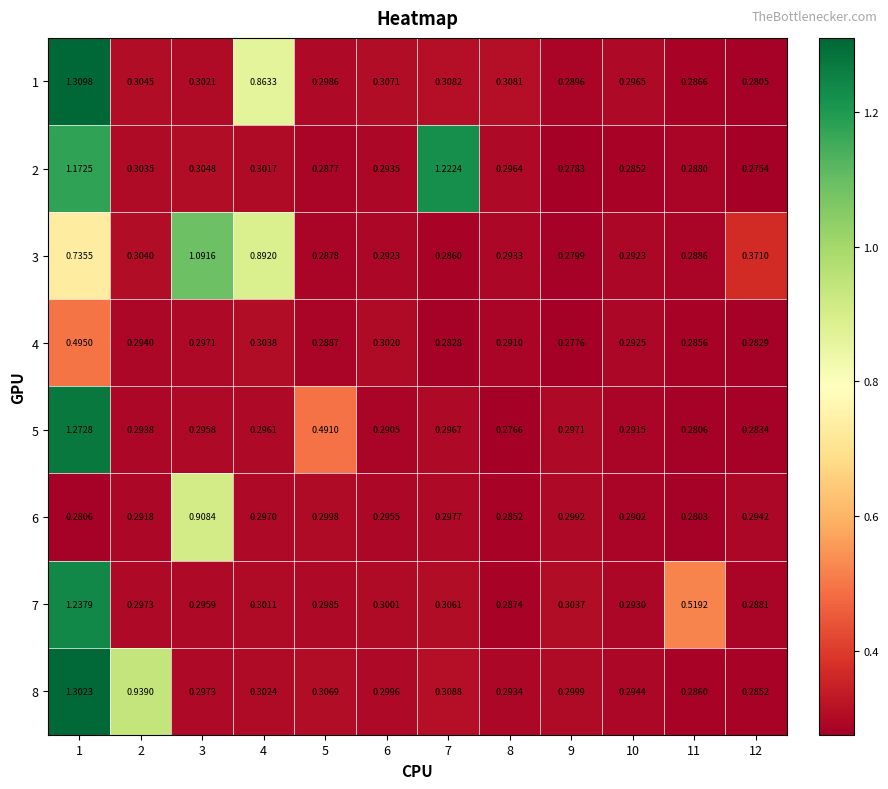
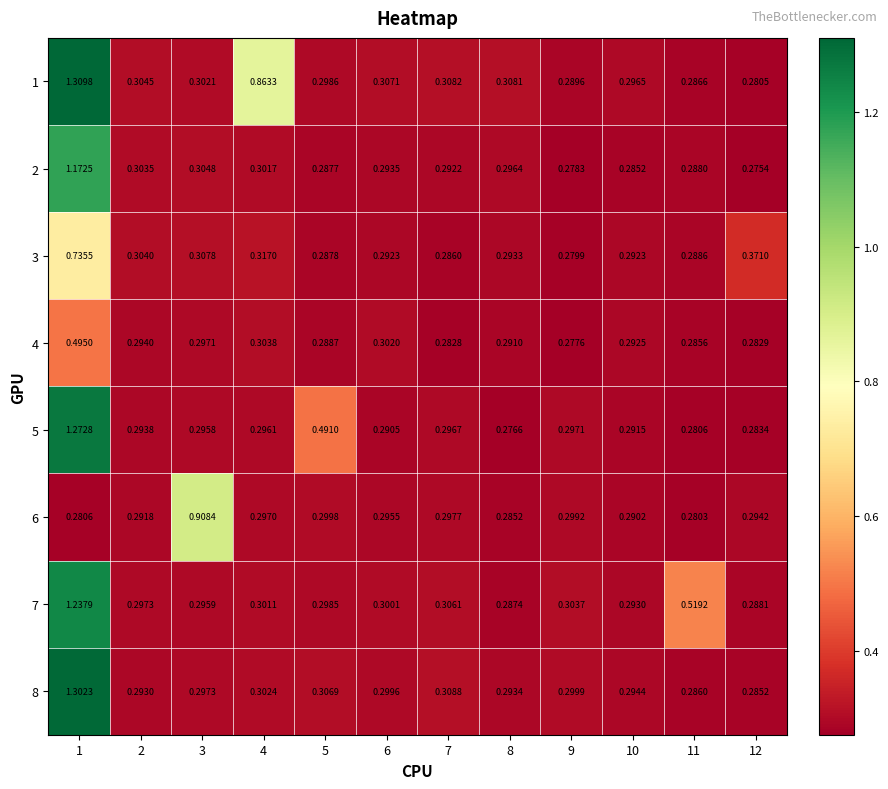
2, 7: 1.2224 -> 0.2922
3, 3: 1.0916 -> 0.3078
3, 4: 0.8920 -> 0.3170
8, 2: 0.9390 -> 0.2930
